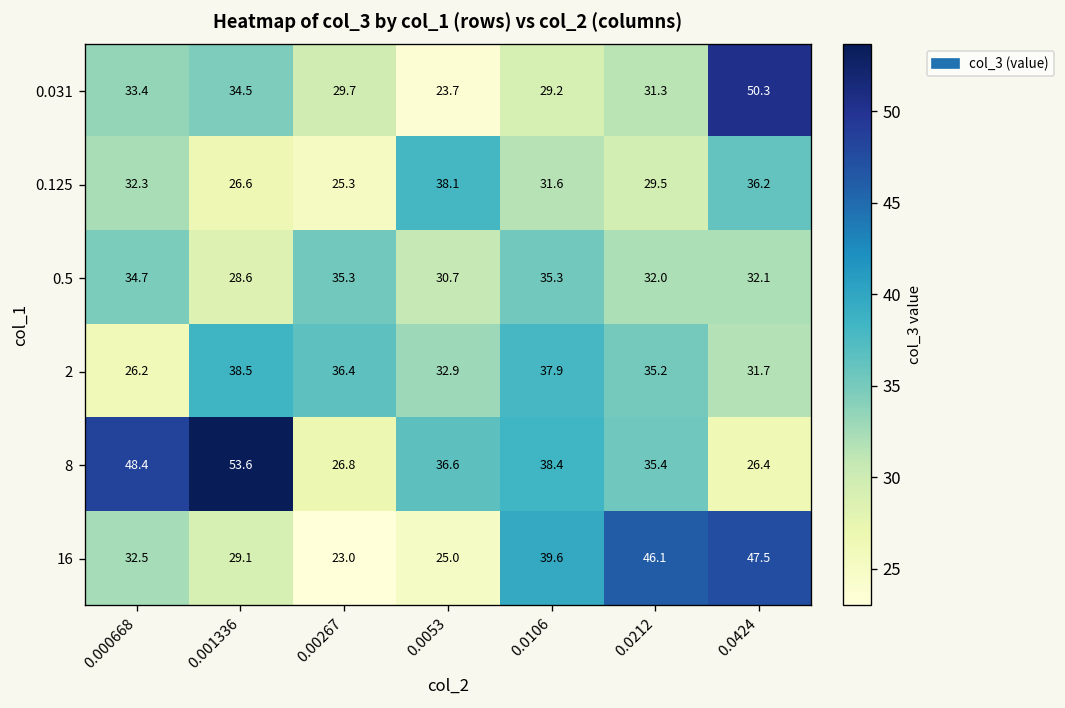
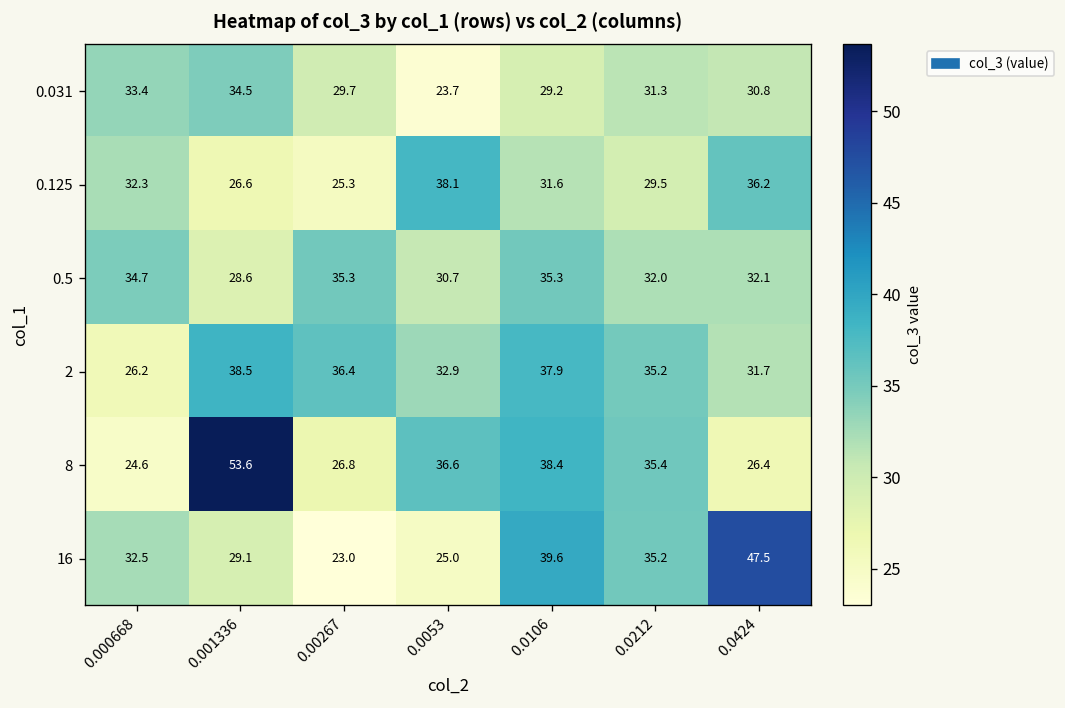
0.031, 0.0424: 50.3 -> 30.8
8, 0.000668: 48.4 -> 24.6
16, 0.0212: 46.1 -> 35.2
